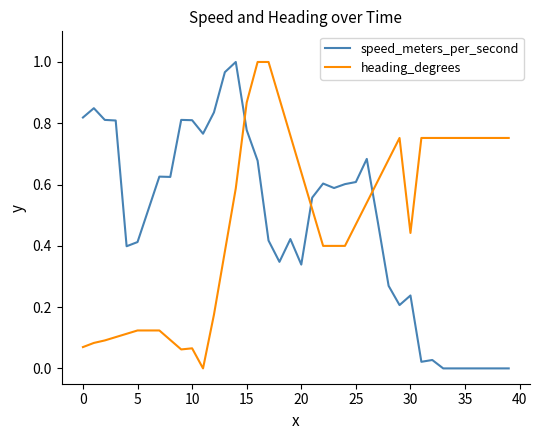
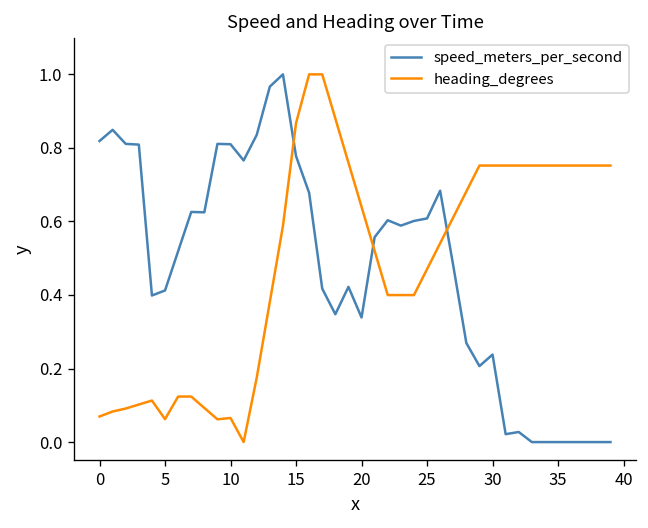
heading_degrees, 5: 0.12 -> 0.06
heading_degrees, 30: 0.44 -> 0.75
